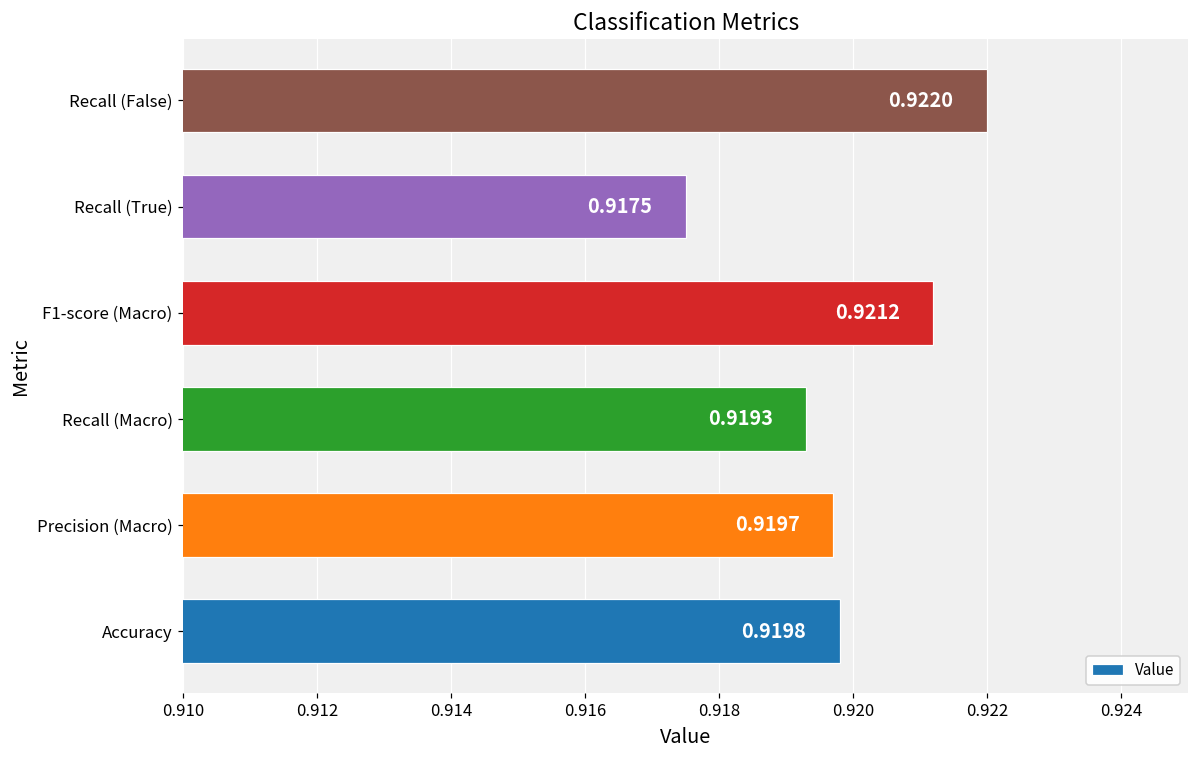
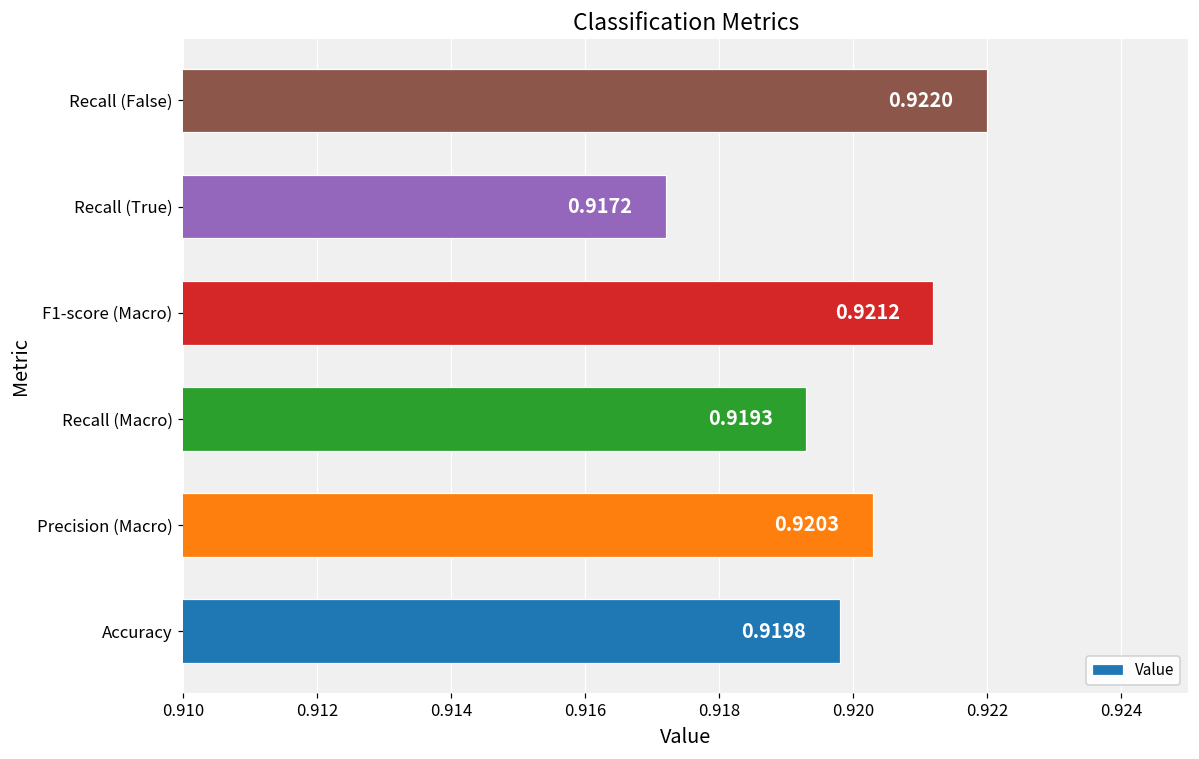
Recall (True): 0.9175 -> 0.9172
Precision (Macro): 0.9197 -> 0.9203
